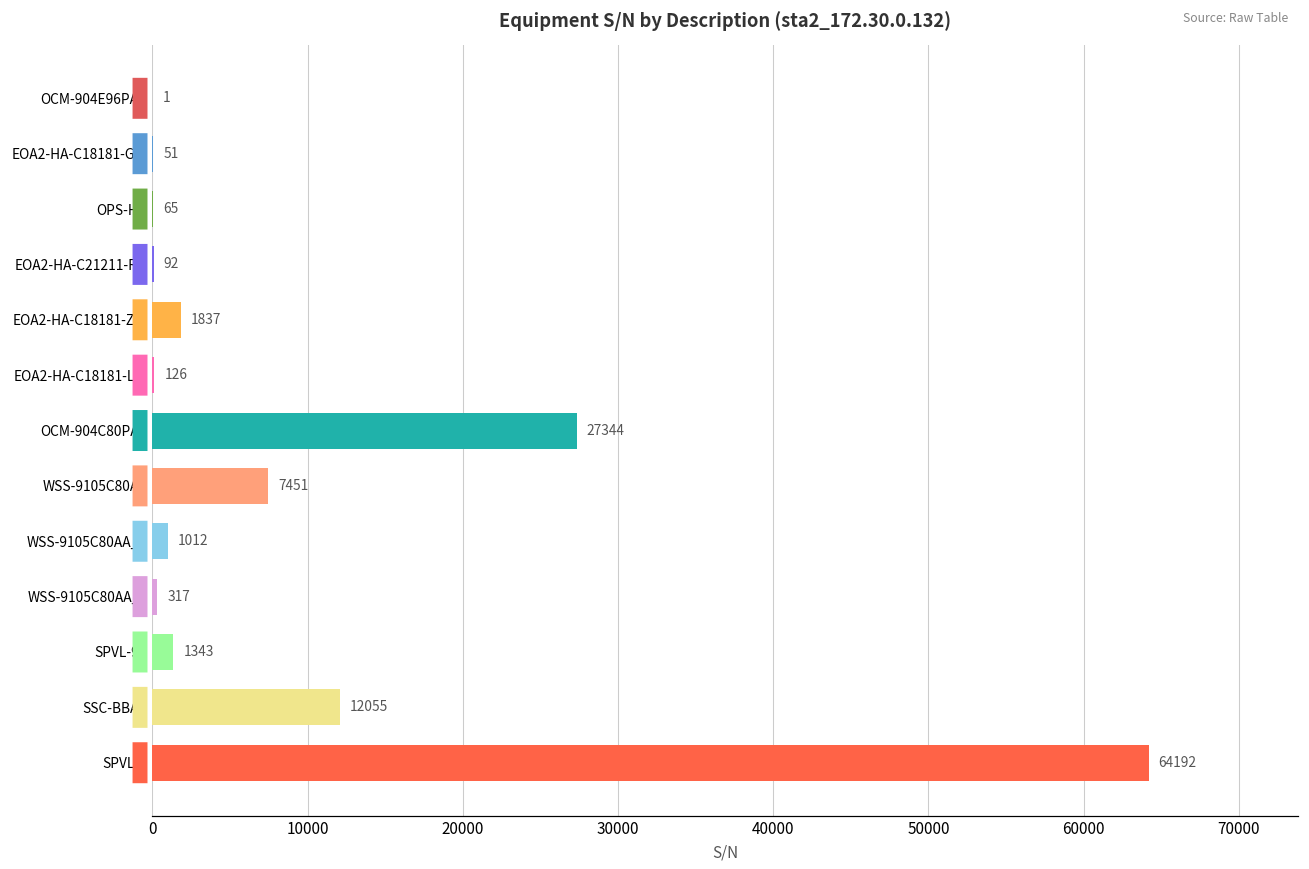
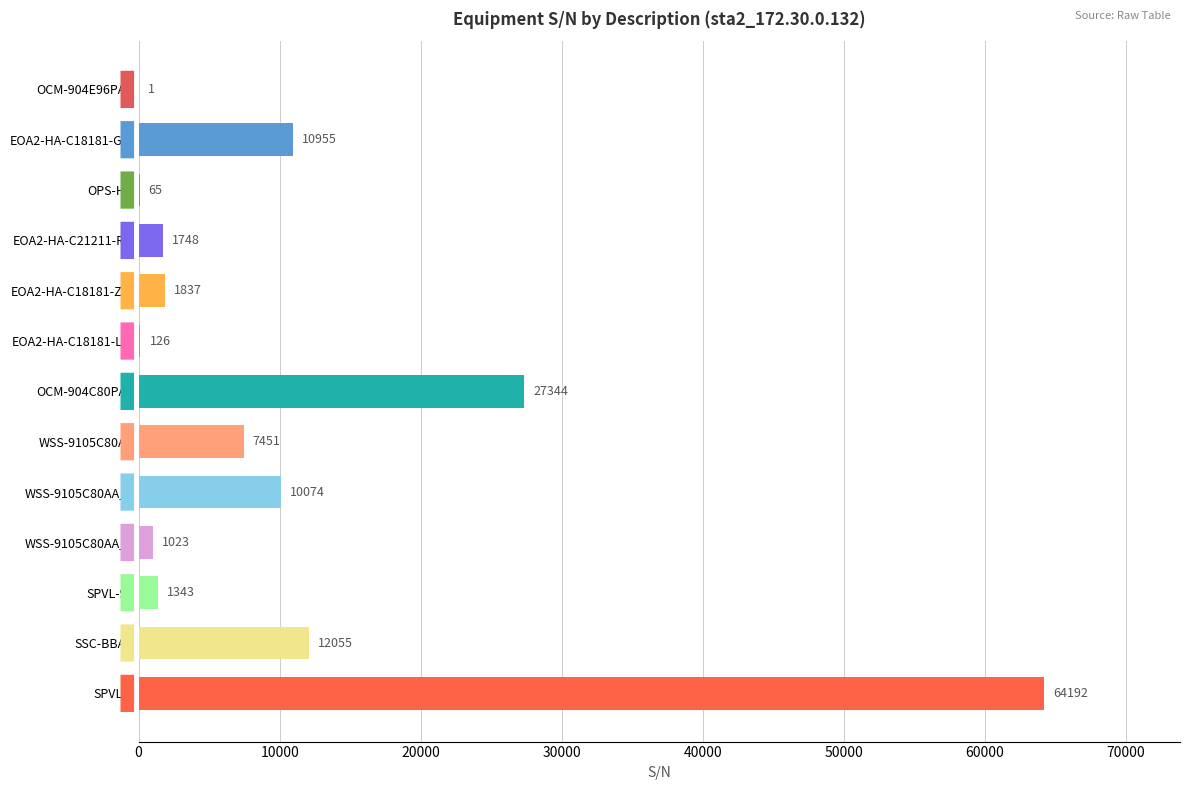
EOA2-HA-C18181-GW: 51 -> 10955
EOA2-HA-C21211-RD: 92 -> 1748
WSS-9105C80AA_2: 1012 -> 10074
WSS-9105C80AA_3: 317 -> 1023
